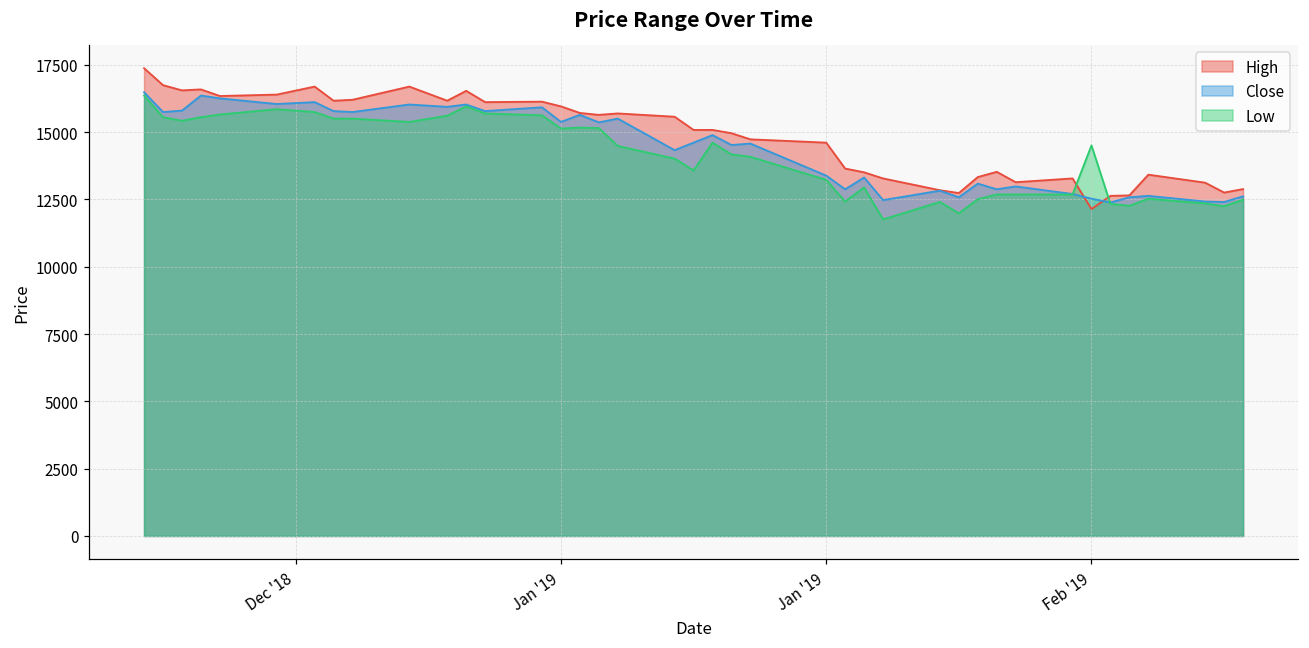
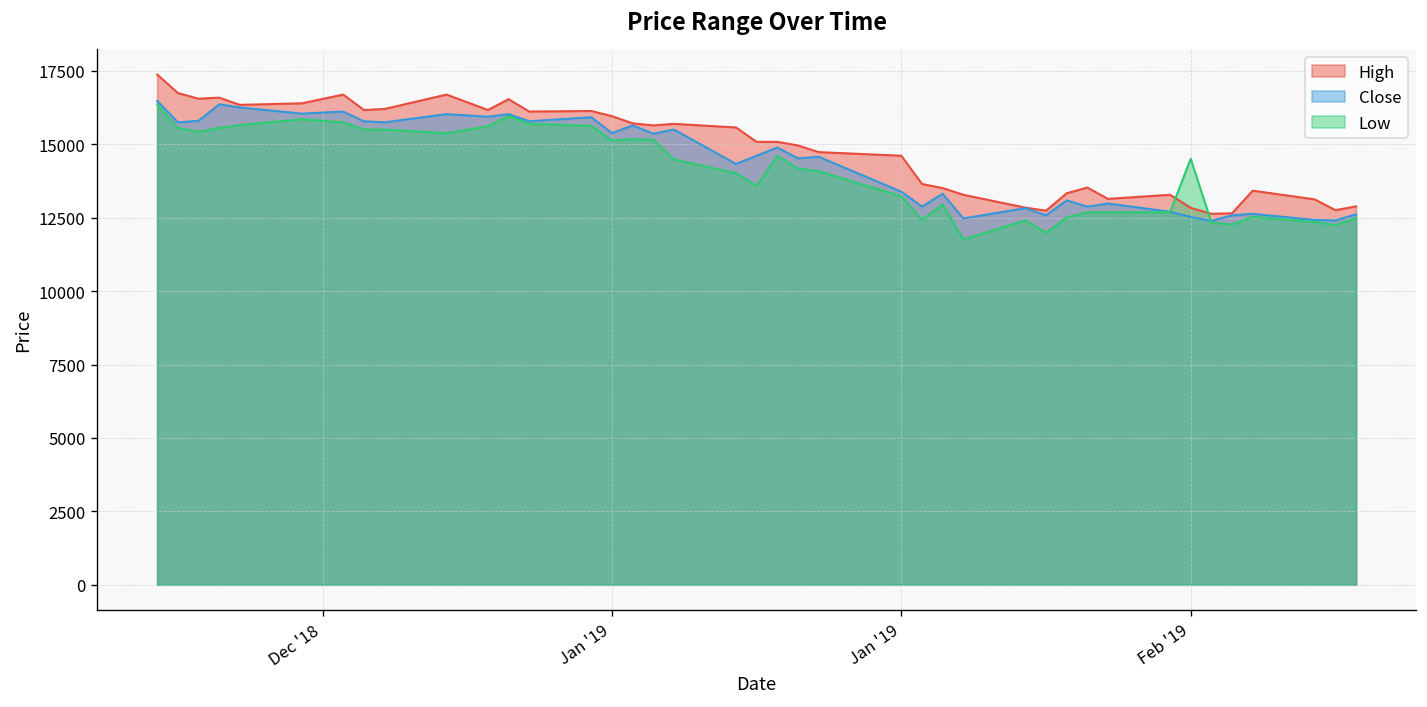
High, Feb '19: 12100 -> 12800
